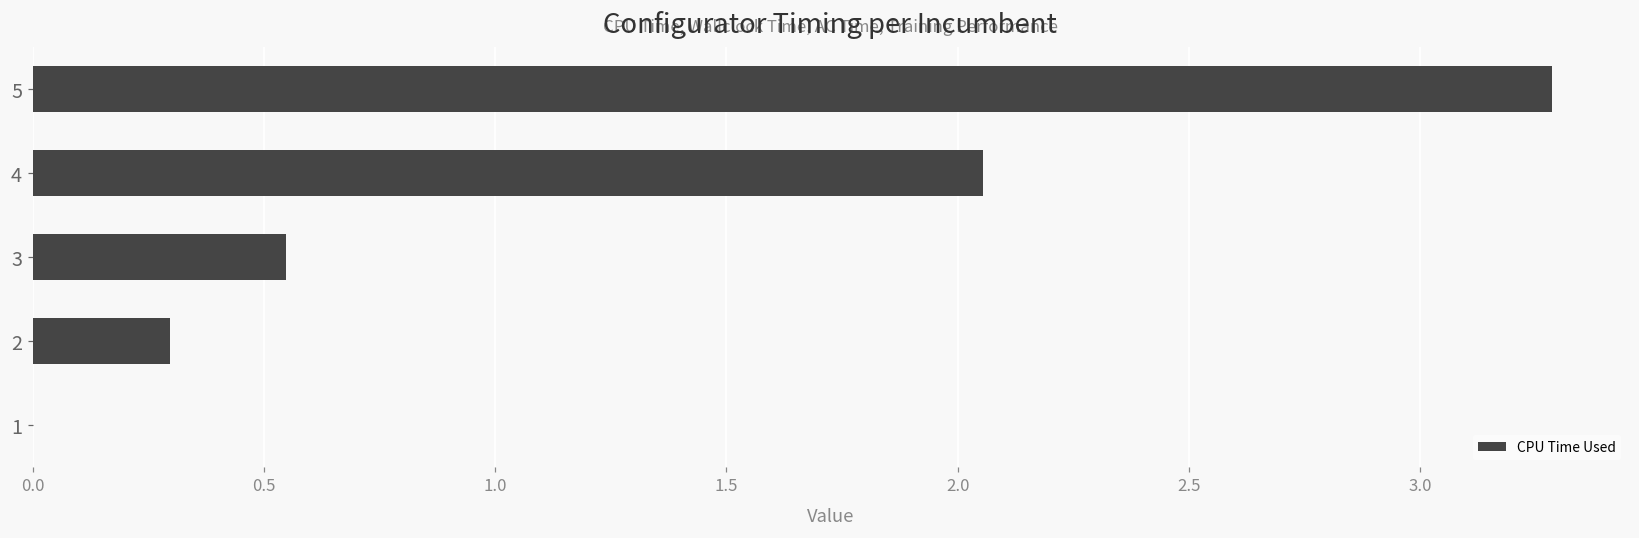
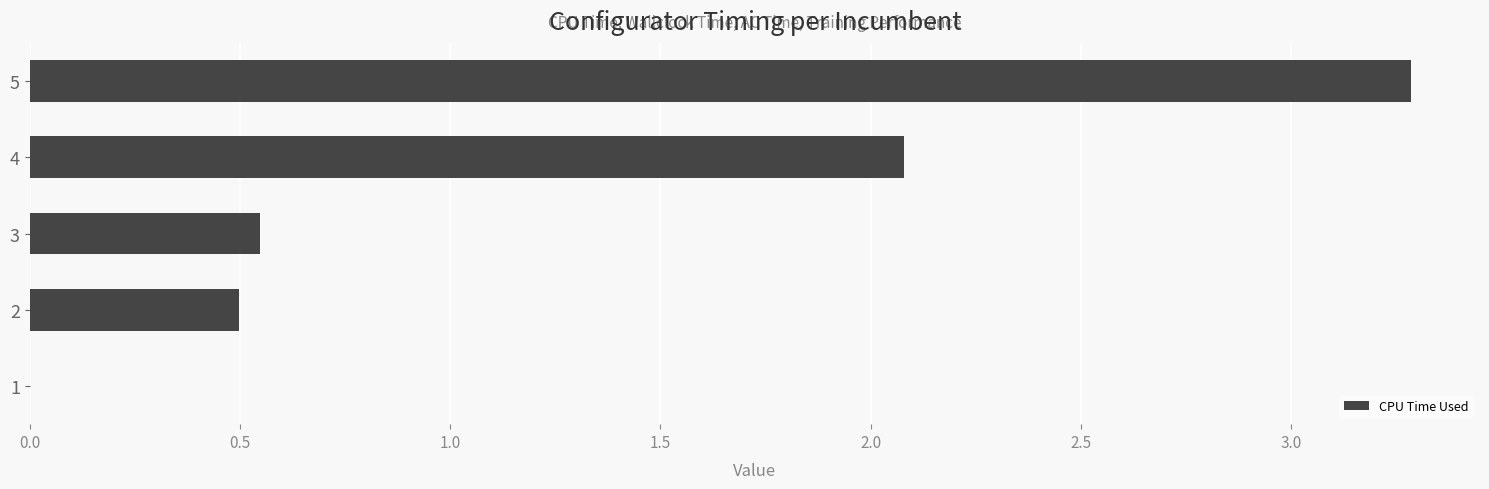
4: 2.06 -> 2.08
2: 0.30 -> 0.50
